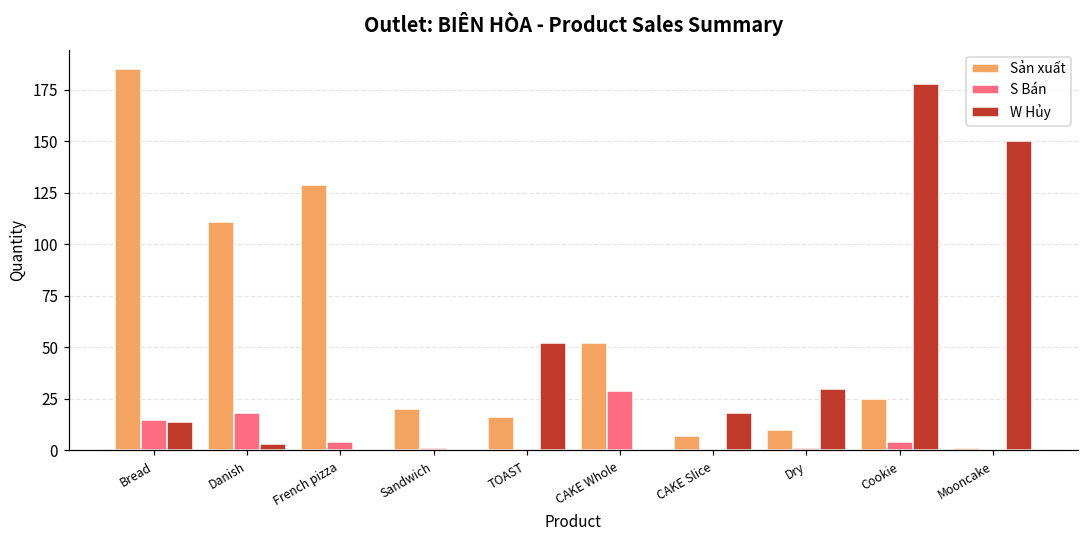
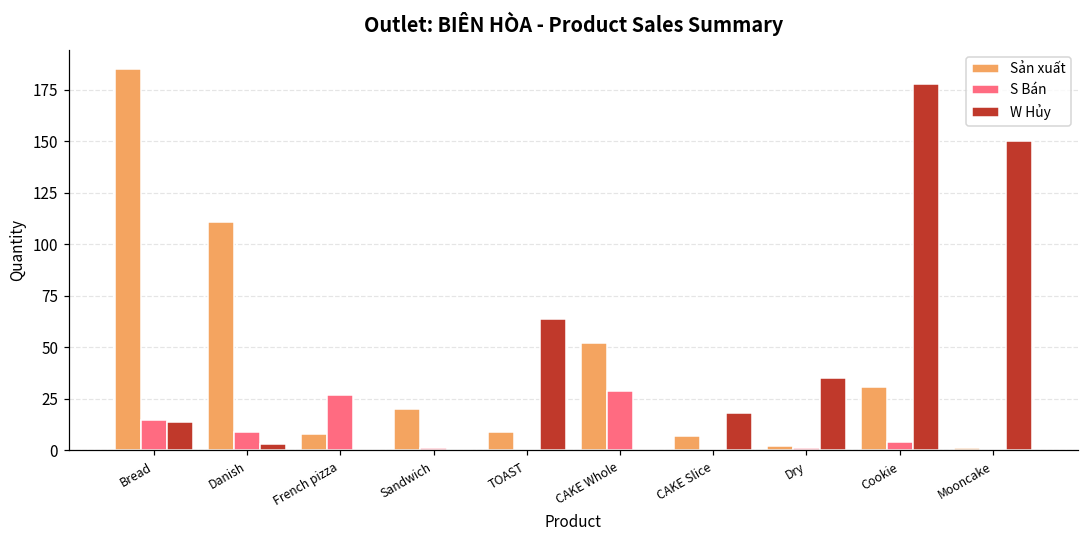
S Bán, Danish: 18 -> 9
Sản xuất, French pizza: 129 -> 8
S Bán, French pizza: 4 -> 27
Sản xuất, TOAST: 16 -> 9
W Hủy, TOAST: 52 -> 64
Sản xuất, Dry: 10 -> 2
W Hủy, Dry: 30 -> 35
Sản xuất, Cookie: 25 -> 31
